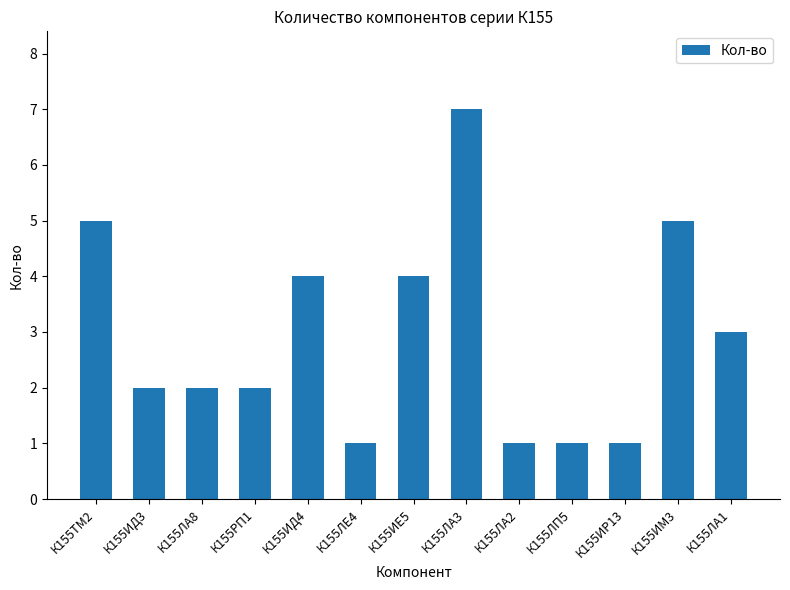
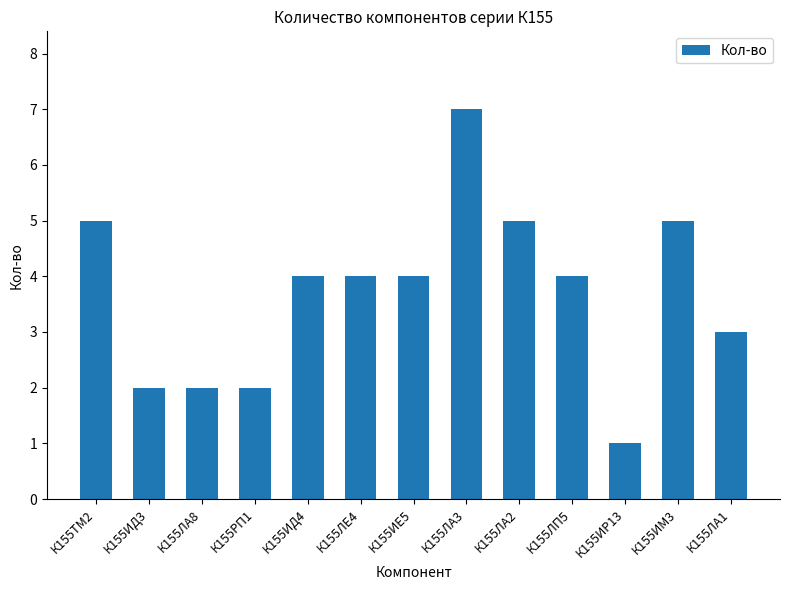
К155ЛЕ4: 1 -> 4
К155ЛА2: 1 -> 5
К155ЛП5: 1 -> 4
